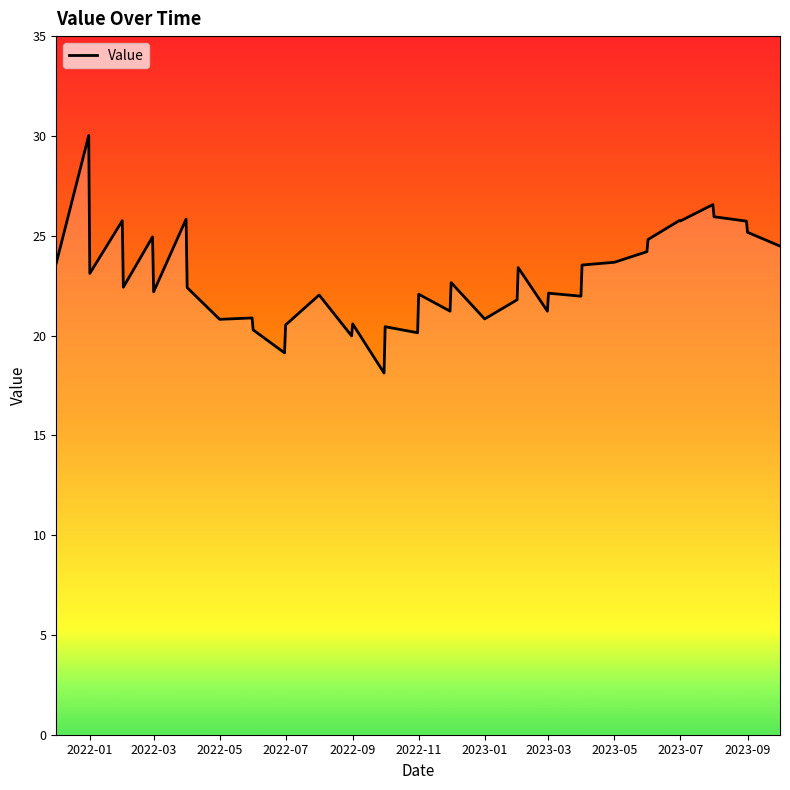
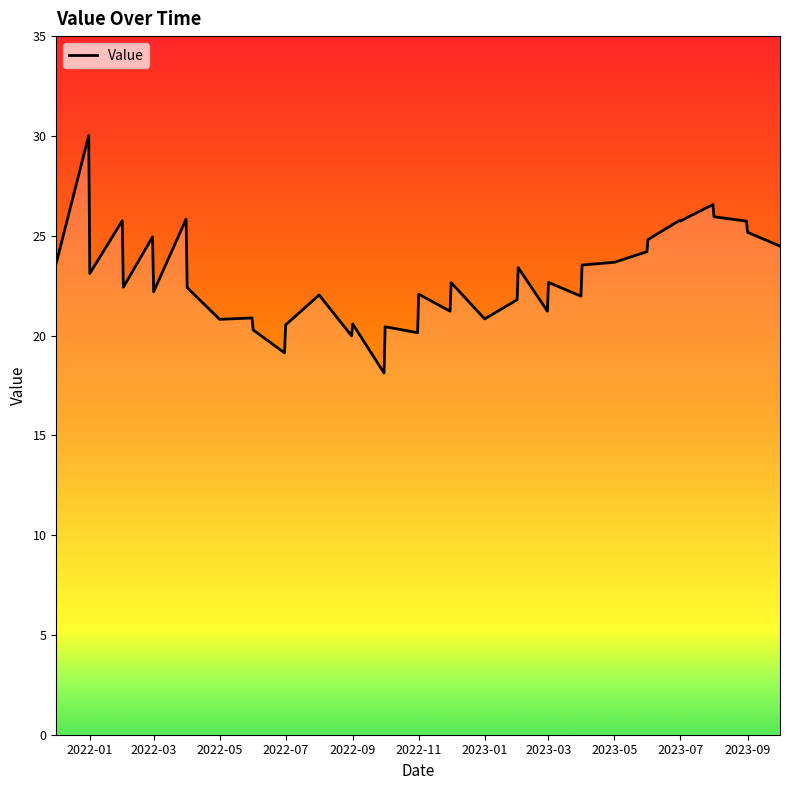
2023-03: 22.1 -> 22.7
